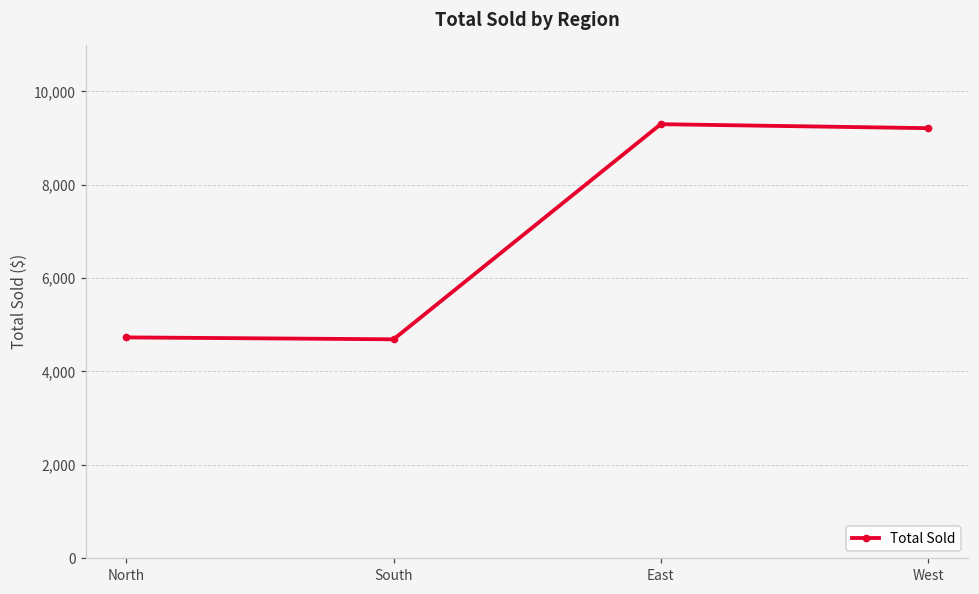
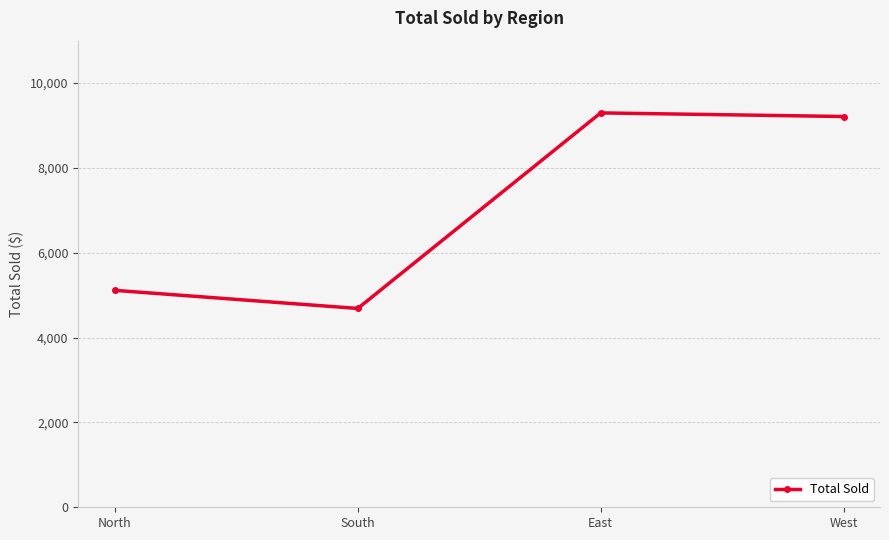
North: 4,700 -> 5,100
